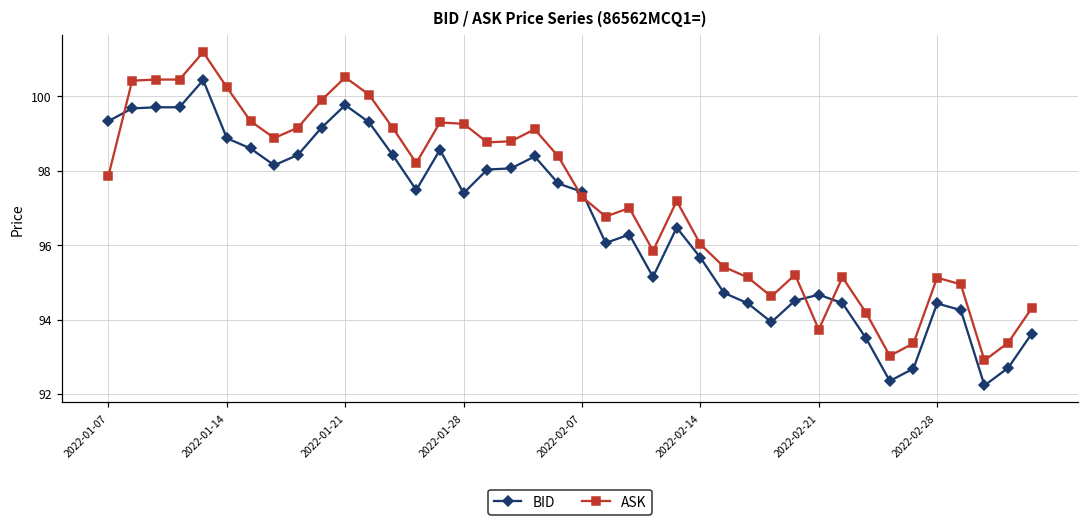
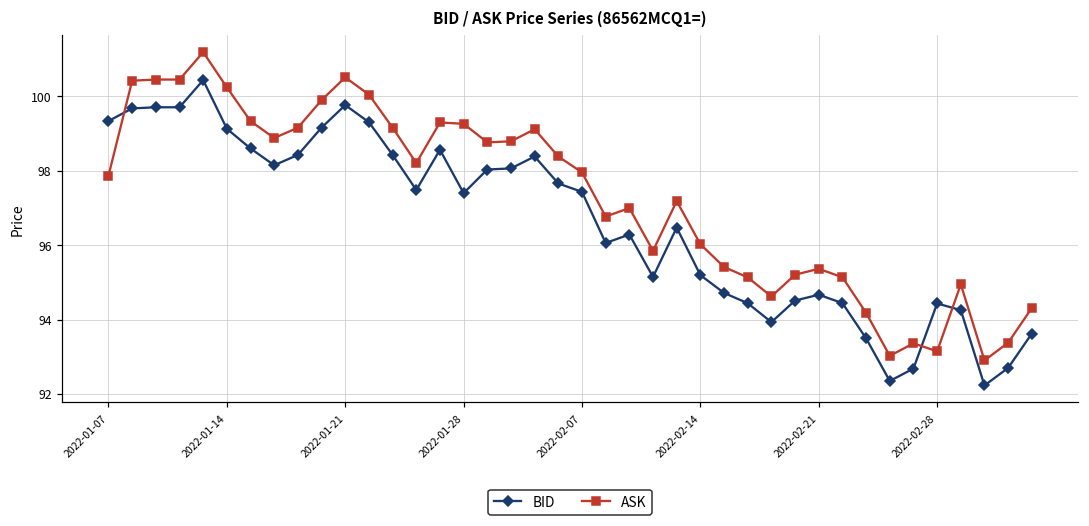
BID, 2022-01-14: 98.9 -> 99.1
ASK, 2022-02-07: 97.3 -> 98.0
BID, 2022-02-14: 95.7 -> 95.2
ASK, 2022-02-21: 93.7 -> 95.4
ASK, 2022-02-28: 95.1 -> 93.1
